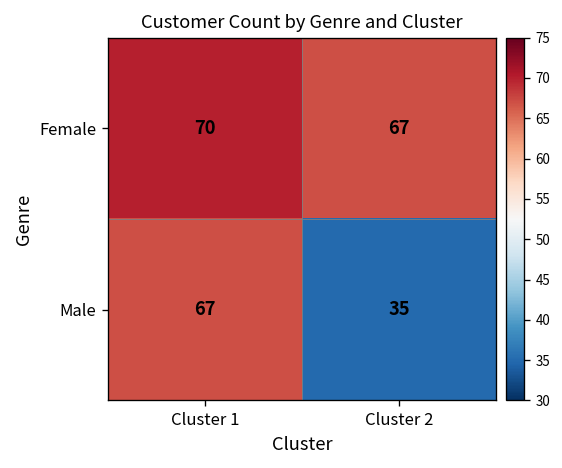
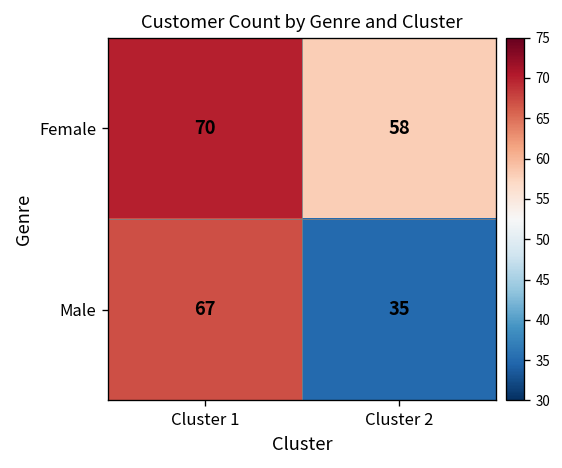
Female, Cluster 2: 67 -> 58
